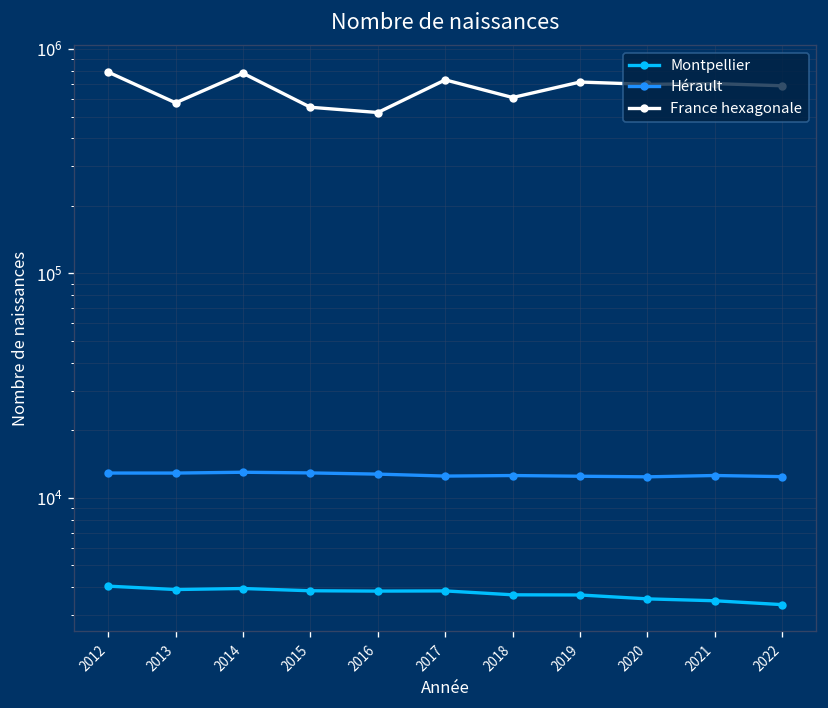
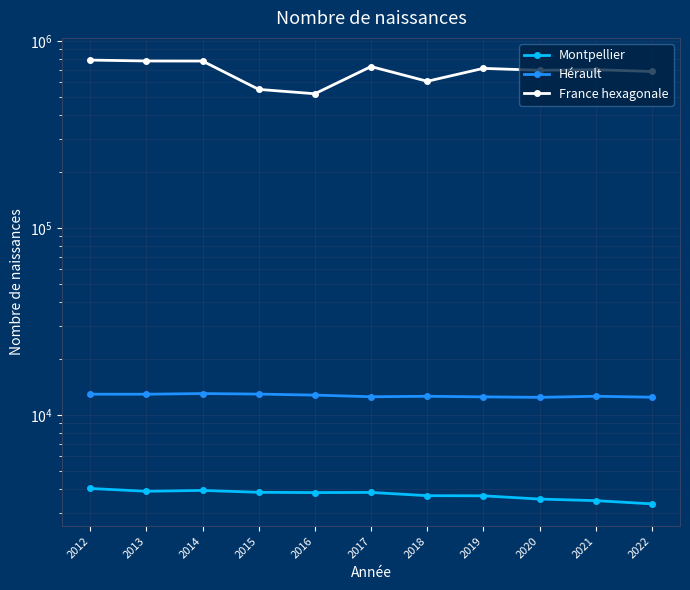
France hexagonale, 2013: 580000 -> 780000
